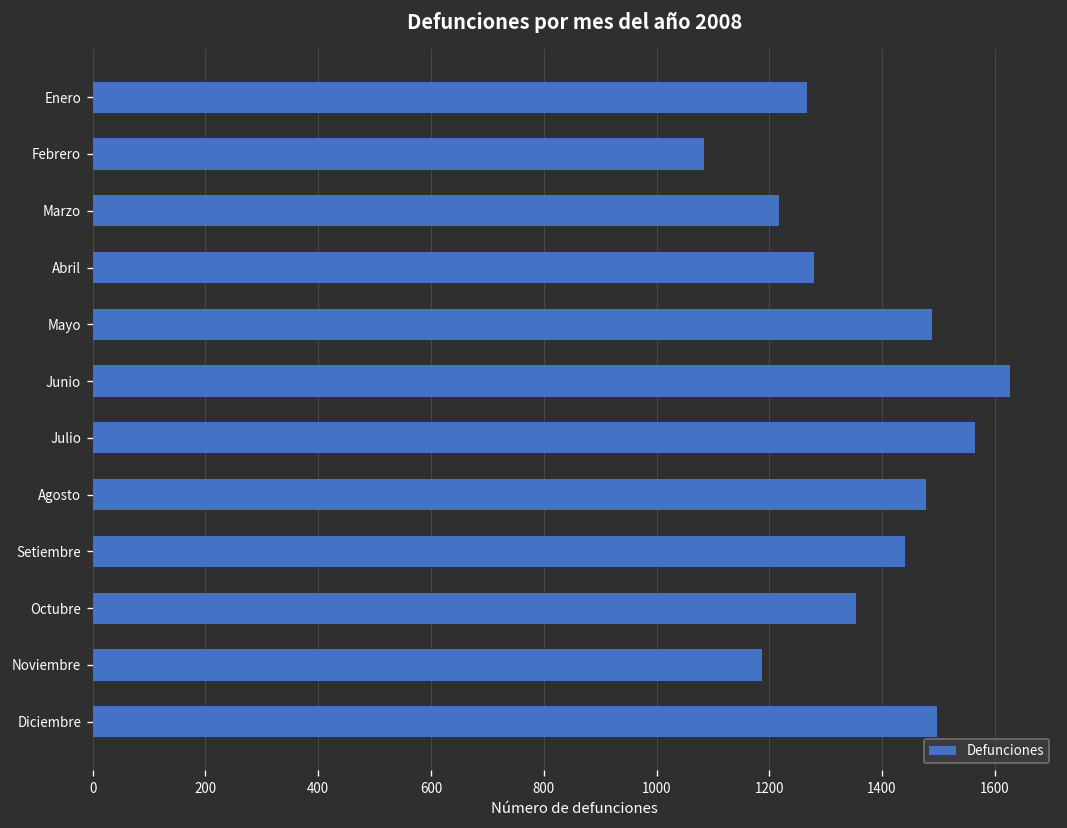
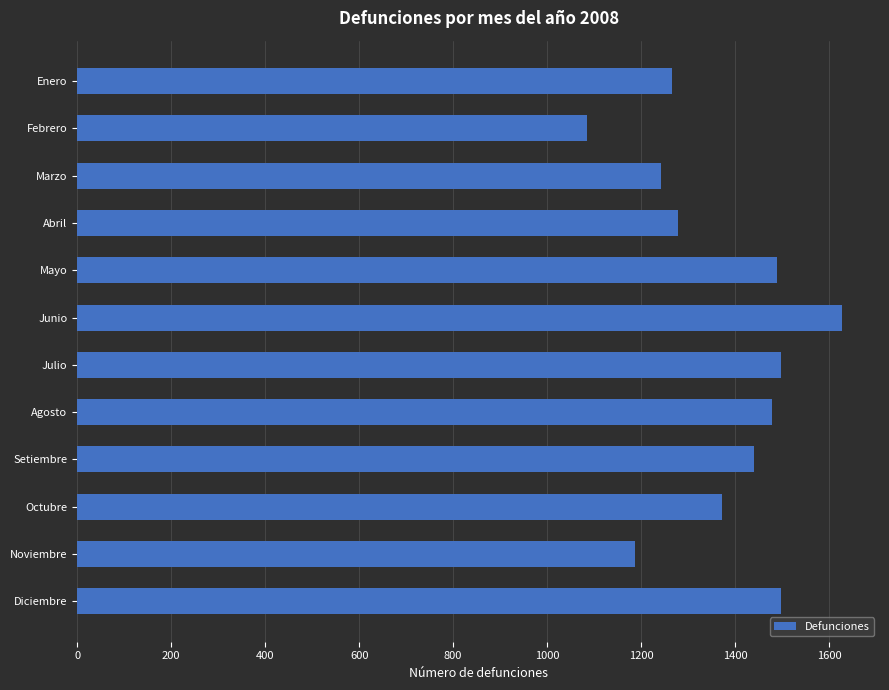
Marzo: 1220 -> 1240
Julio: 1560 -> 1500
Octubre: 1350 -> 1370
